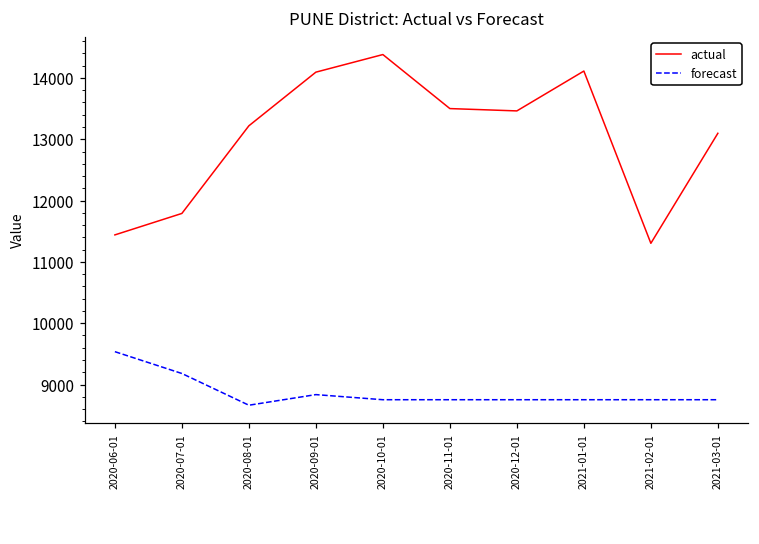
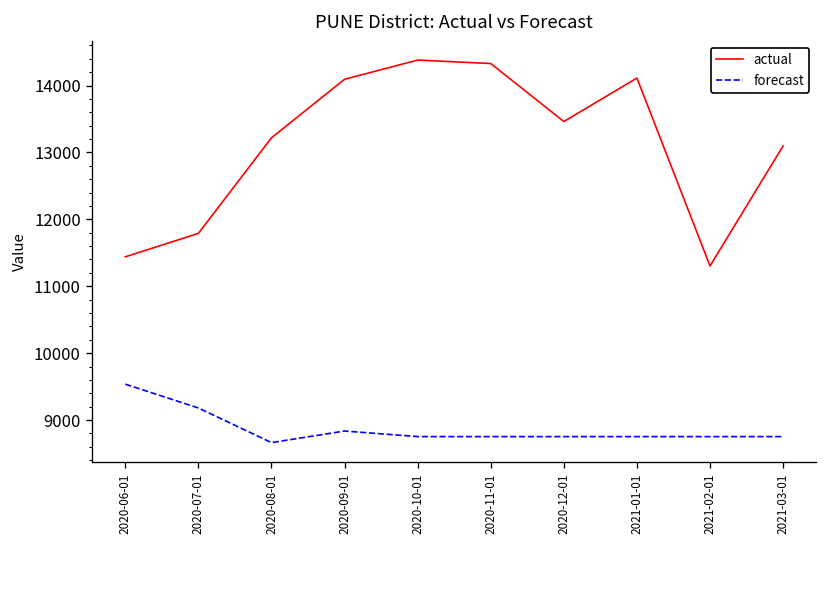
actual, 2020-11-01: 13500 -> 14300
